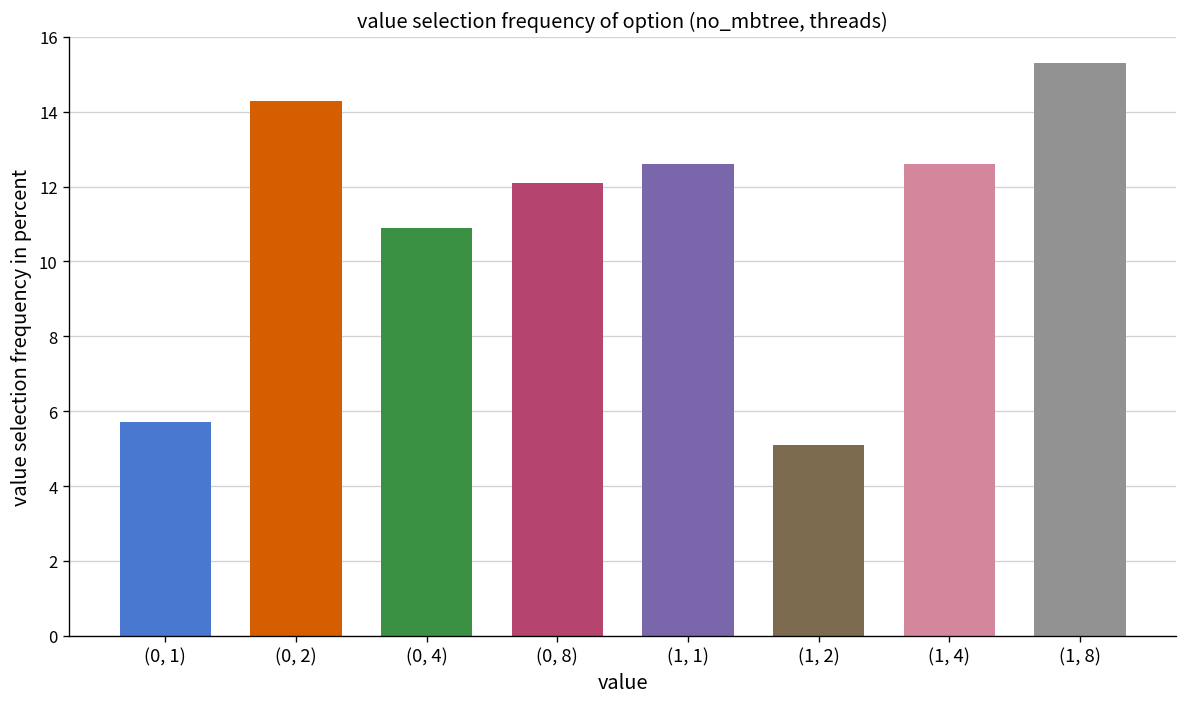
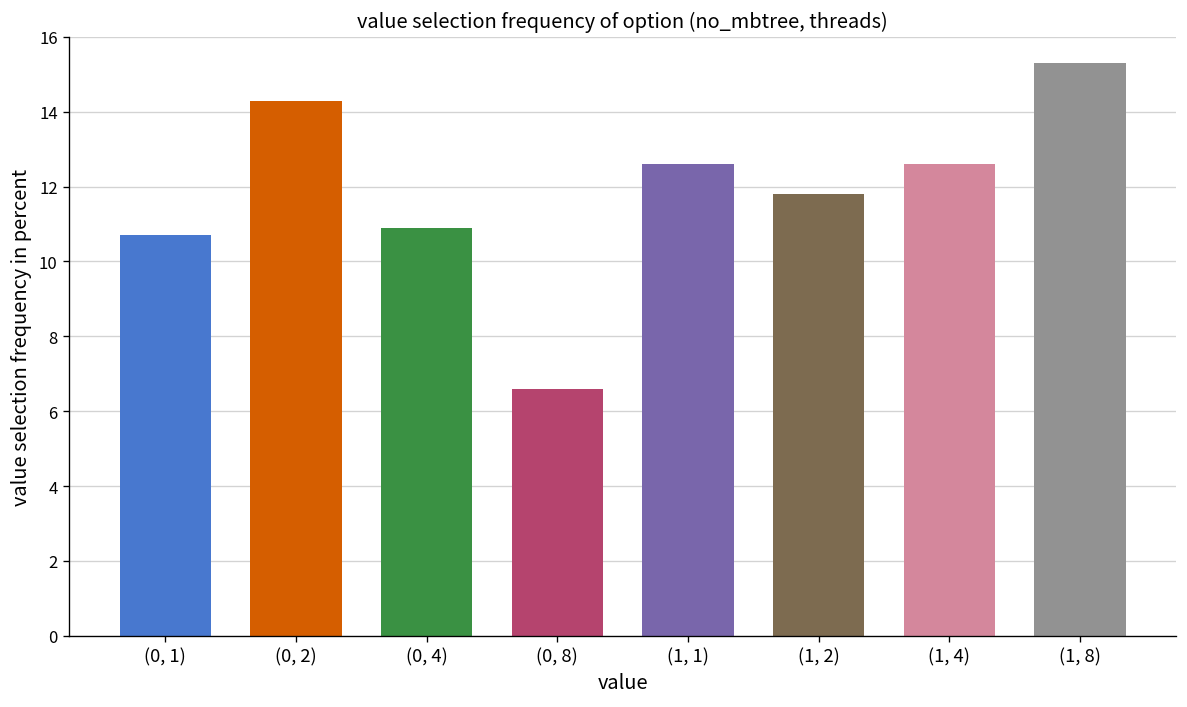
(0, 1): 5.7 -> 10.7
(0, 8): 12.1 -> 6.6
(1, 2): 5.1 -> 11.8
